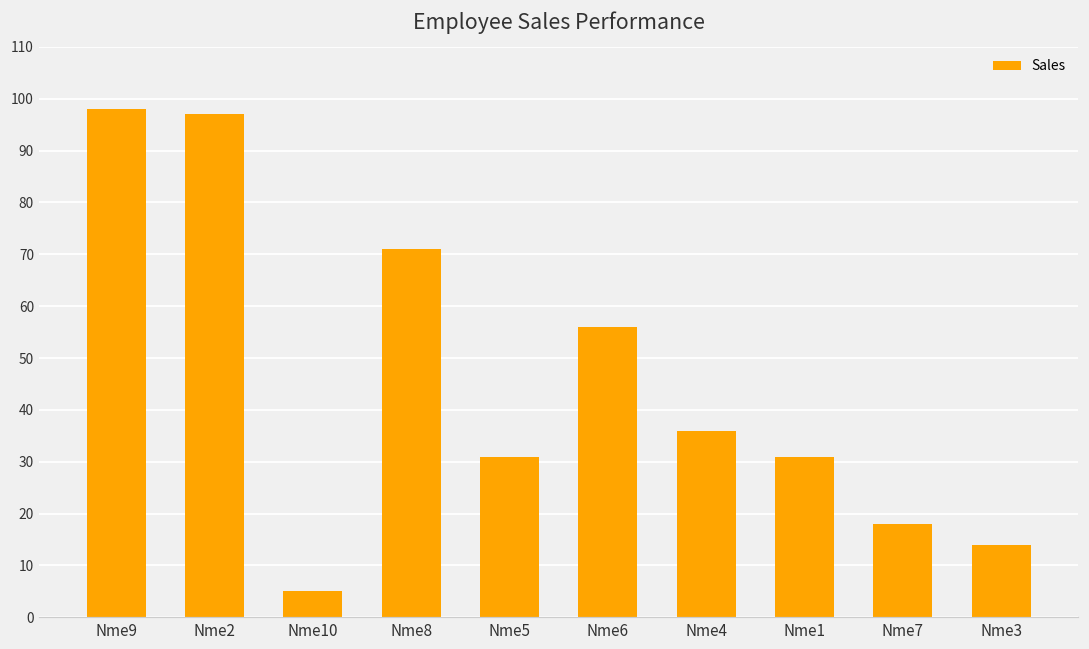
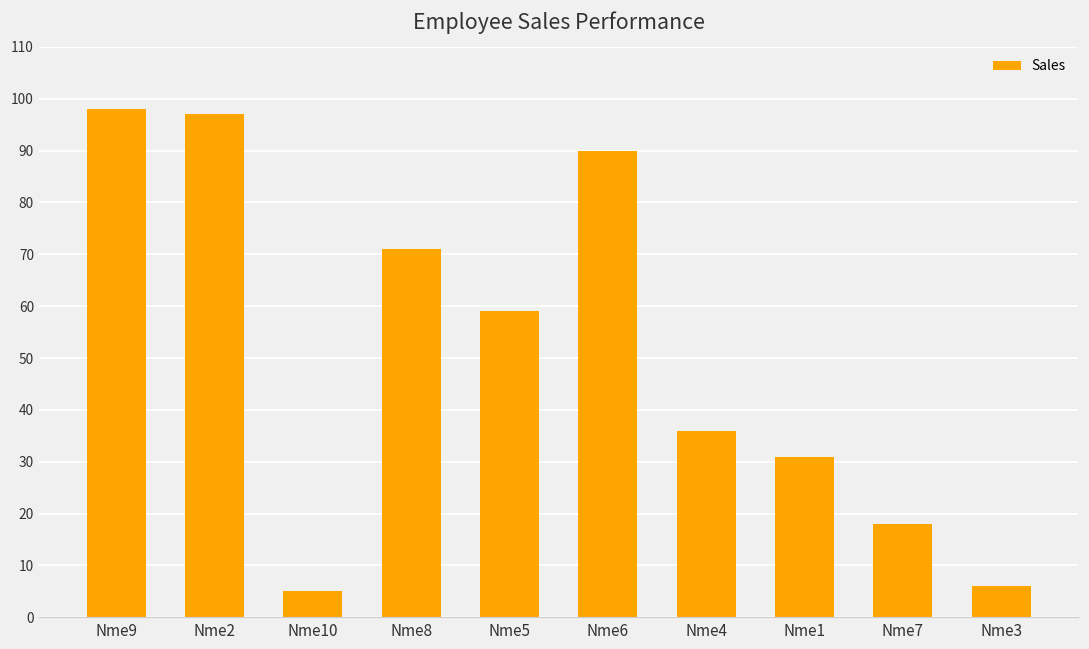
Nme5: 31 -> 59
Nme6: 56 -> 90
Nme3: 14 -> 6
